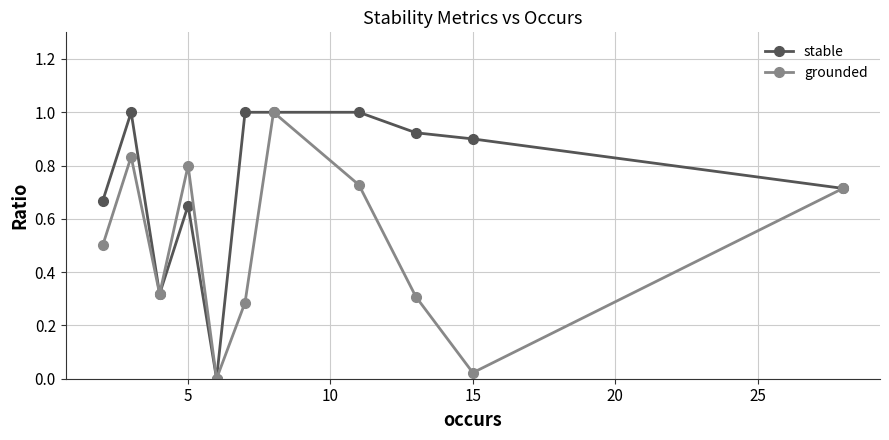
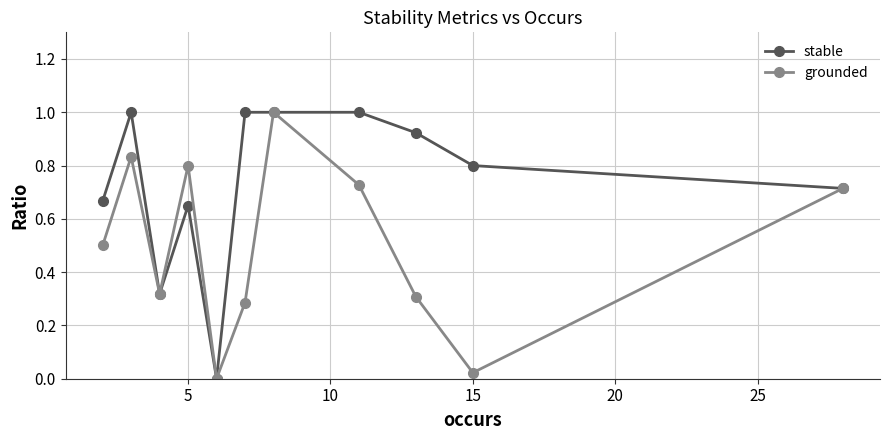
stable, 15: 0.9 -> 0.8
